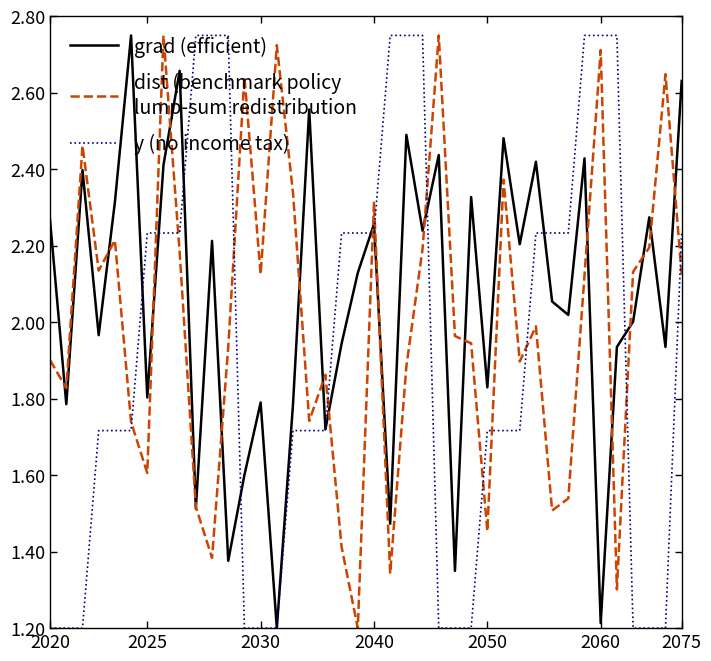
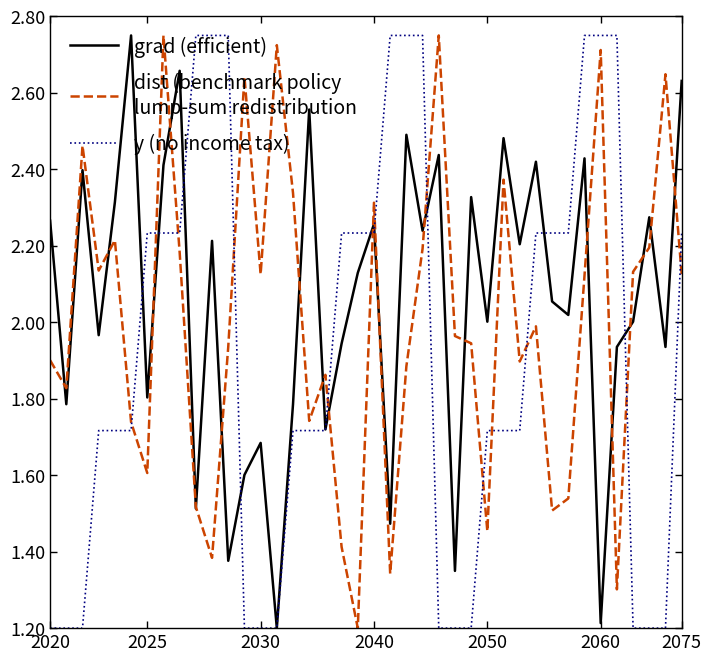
grad (efficient), 2030: 1.79 -> 1.68
grad (efficient), 2050: 1.83 -> 2.00
